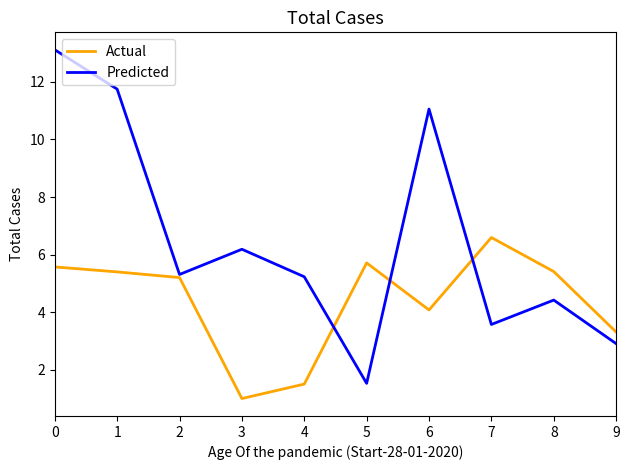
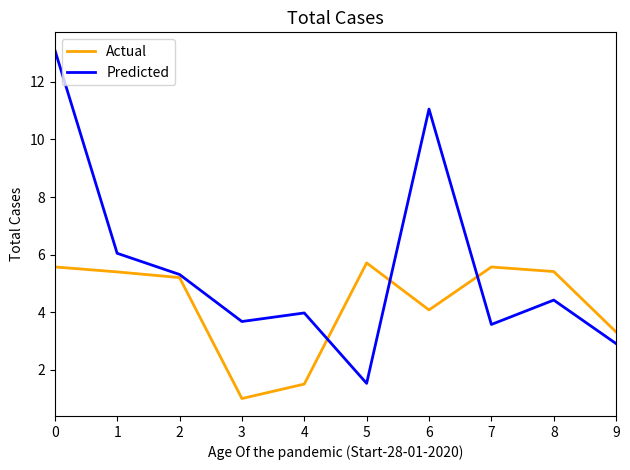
Predicted, 1: 11.7 -> 6.0
Predicted, 3: 6.2 -> 3.7
Predicted, 4: 5.2 -> 4.0
Actual, 7: 6.6 -> 5.6
